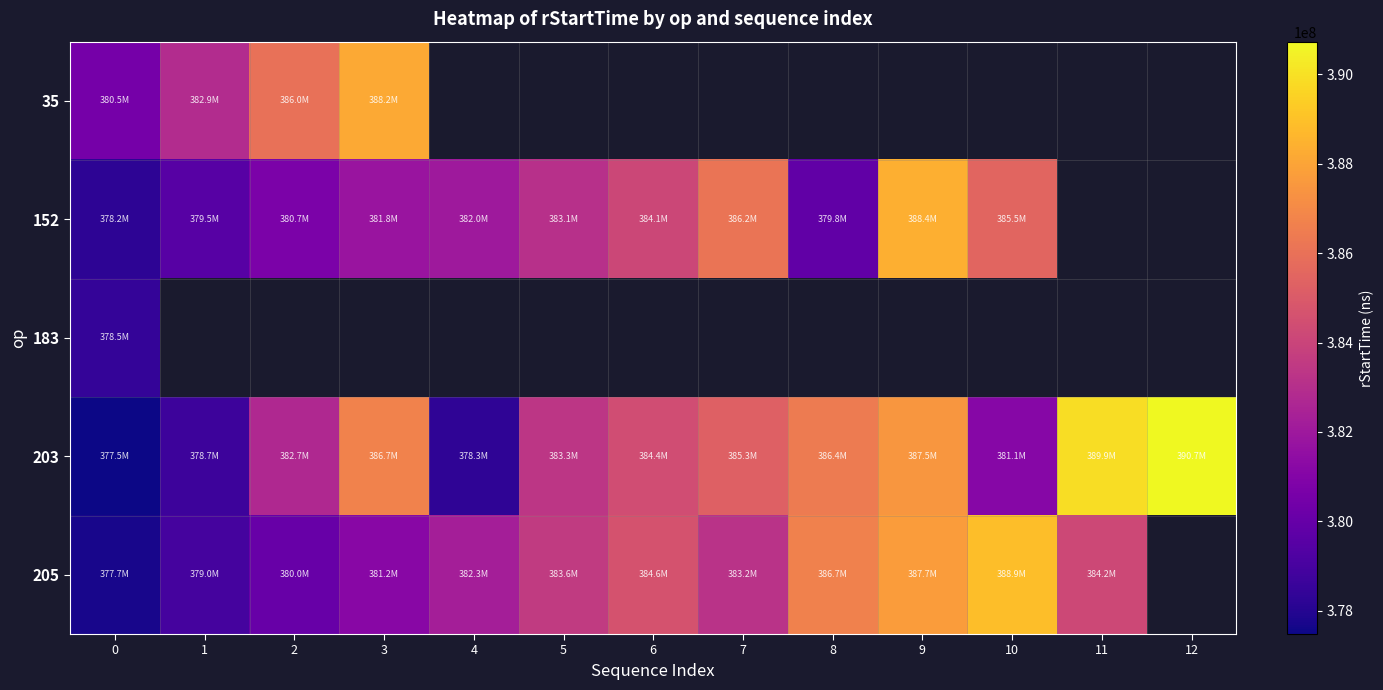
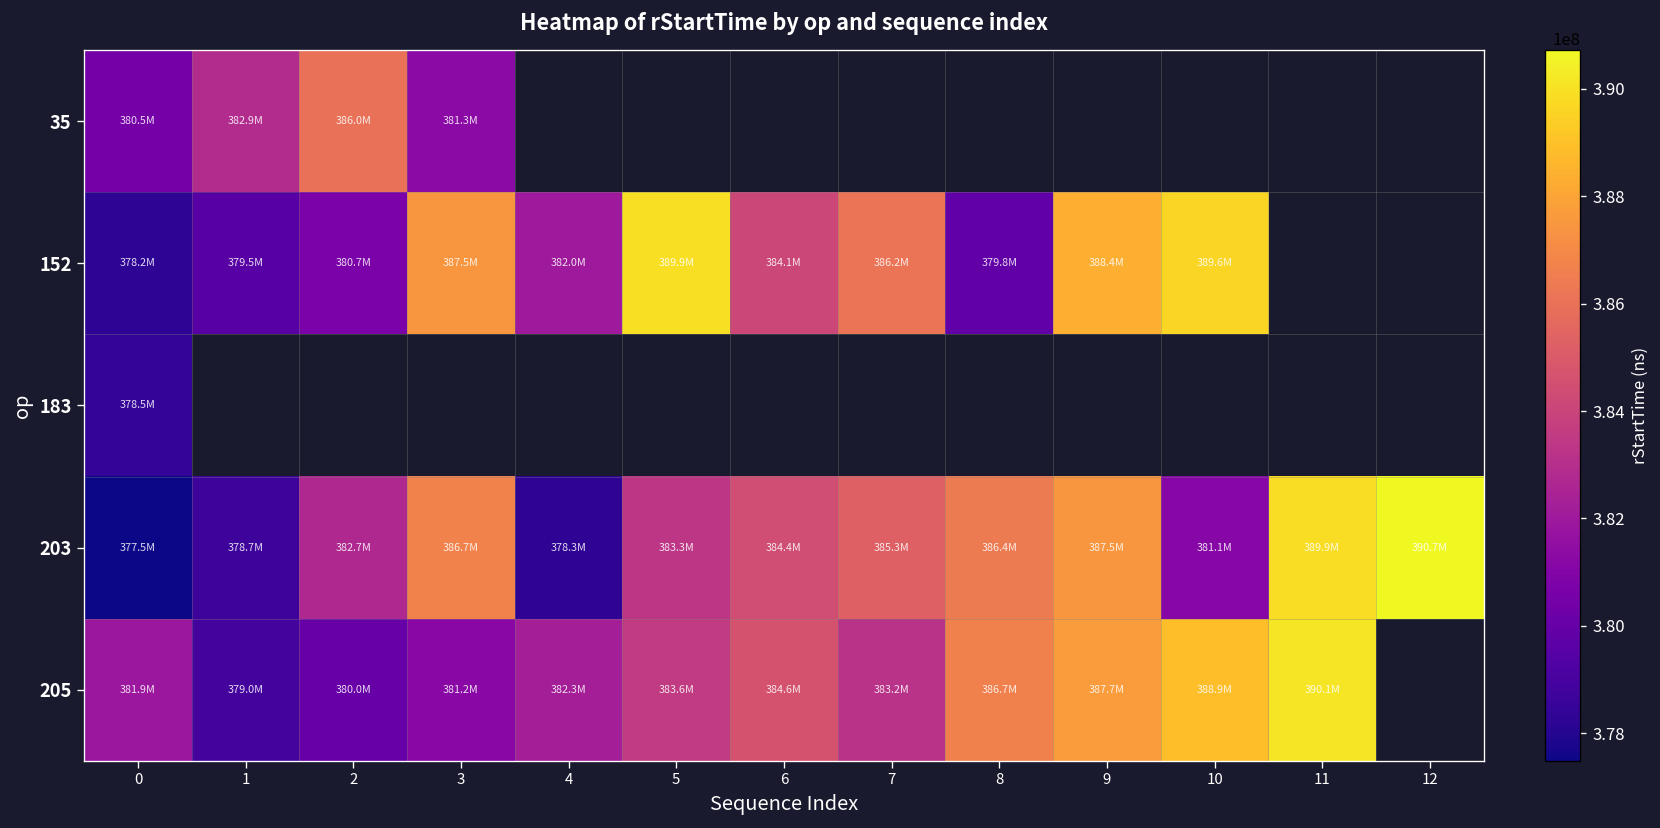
35, 3: 388.2M -> 381.3M
152, 3: 381.8M -> 387.5M
152, 5: 383.1M -> 389.9M
152, 10: 385.5M -> 389.6M
205, 0: 377.7M -> 381.9M
205, 11: 384.2M -> 390.1M
